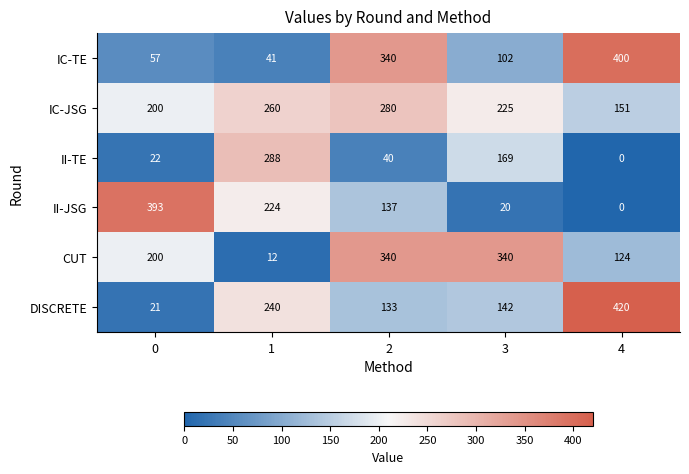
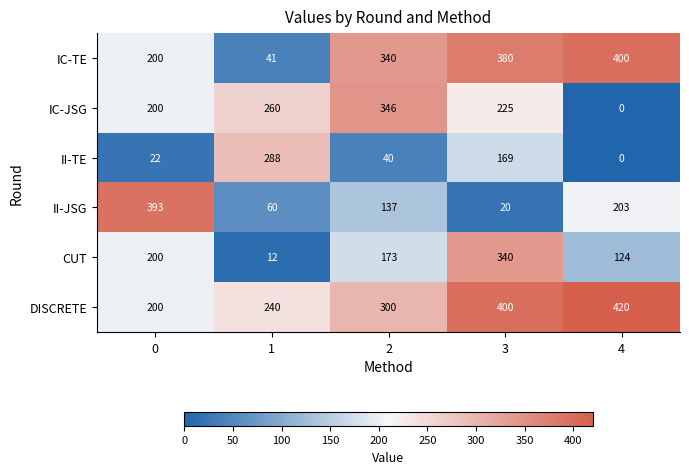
IC-TE, 0: 57 -> 200
IC-TE, 3: 102 -> 380
IC-JSG, 2: 280 -> 346
IC-JSG, 4: 151 -> 0
II-JSG, 1: 224 -> 60
II-JSG, 4: 0 -> 203
CUT, 2: 340 -> 173
DISCRETE, 0: 21 -> 200
DISCRETE, 2: 133 -> 300
DISCRETE, 3: 142 -> 400
